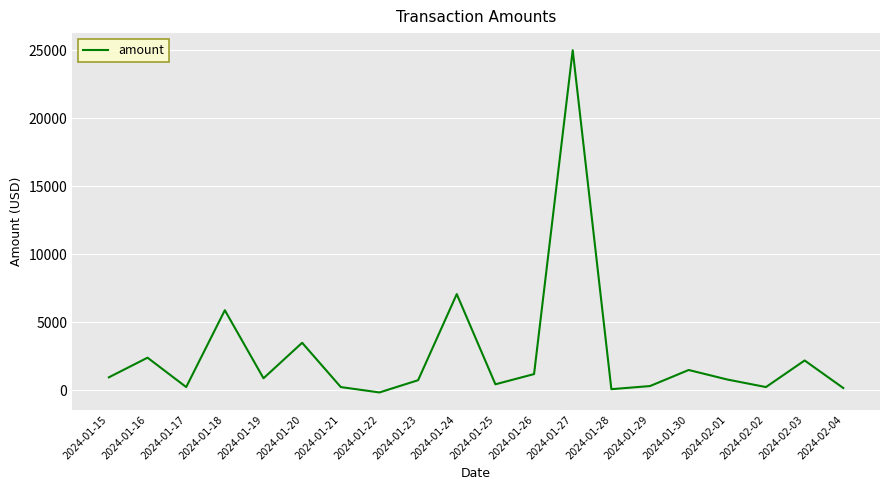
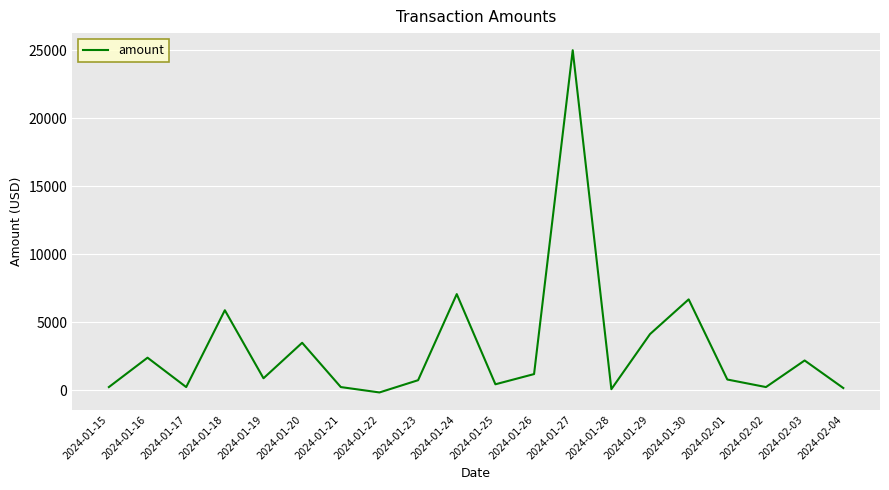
2024-01-15: 1000 -> 200
2024-01-29: 300 -> 4100
2024-01-30: 1500 -> 6700
